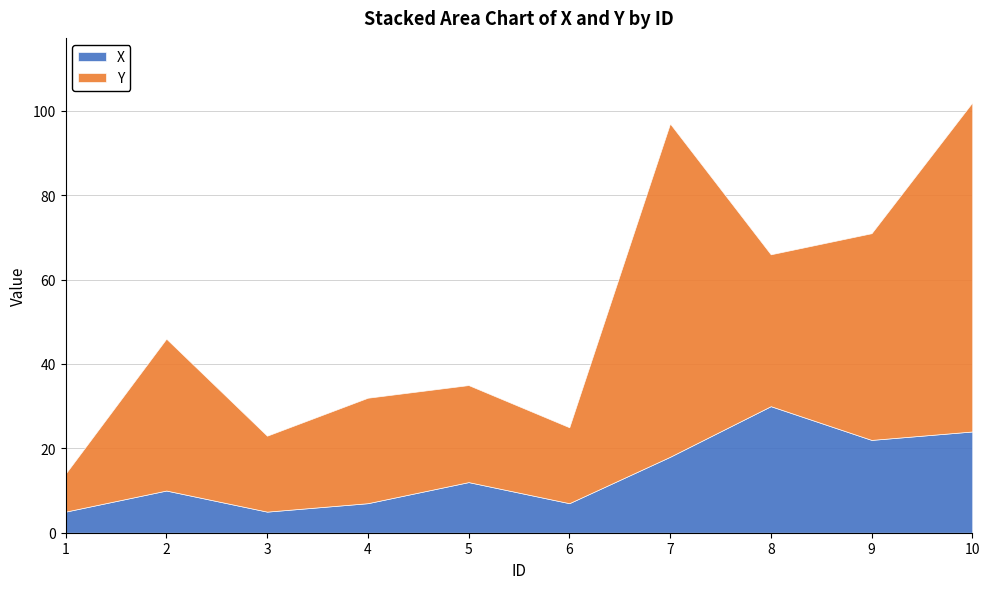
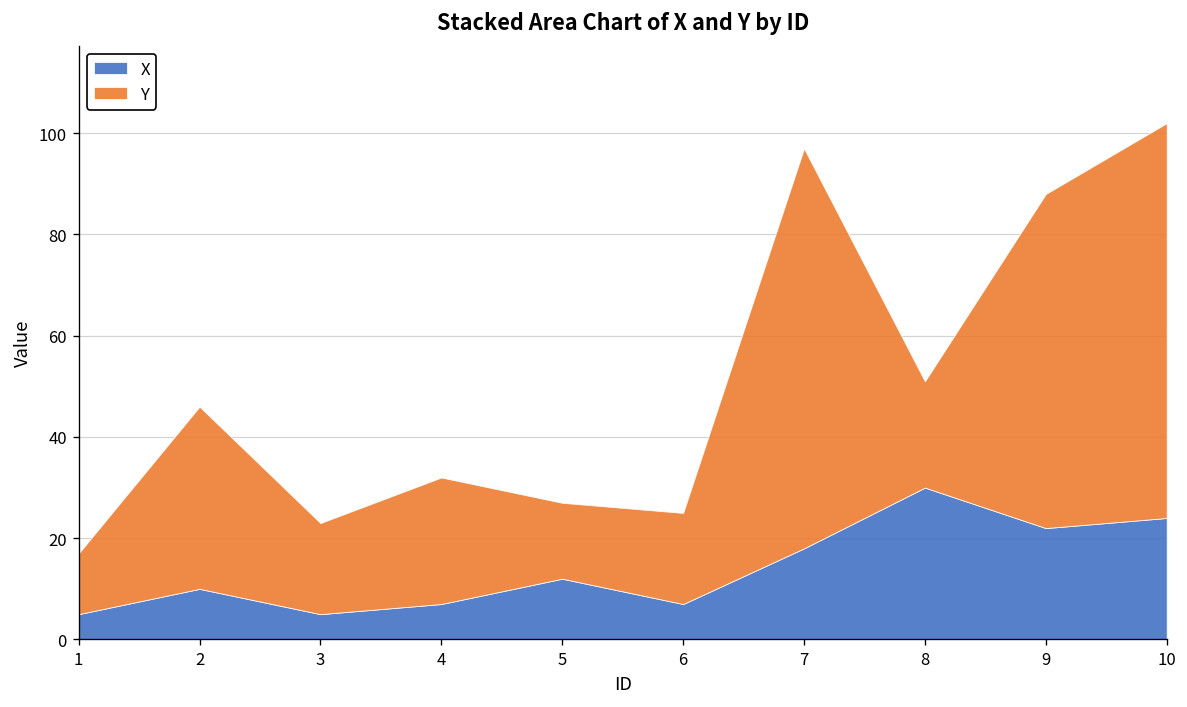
Y, 1: 9 -> 12
Y, 5: 23 -> 15
Y, 8: 36 -> 21
Y, 9: 49 -> 66
